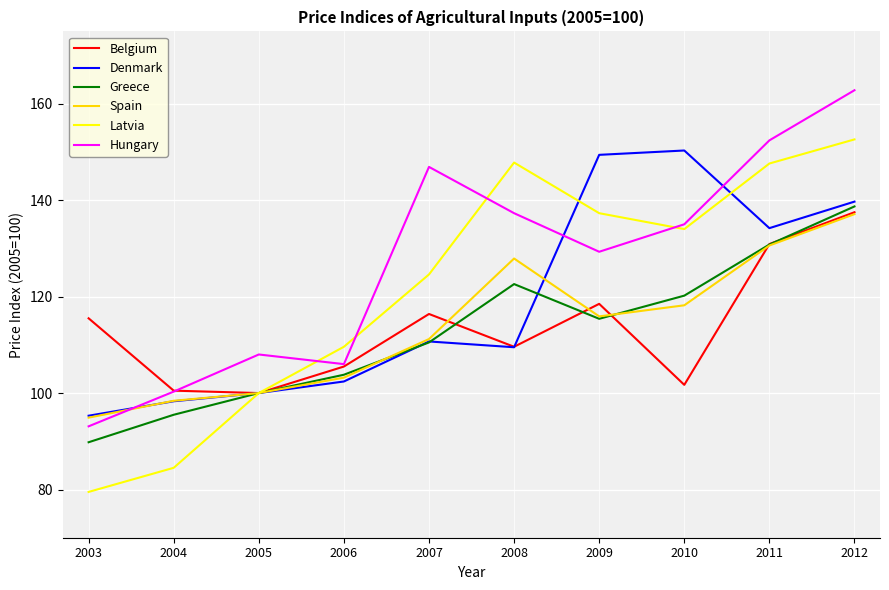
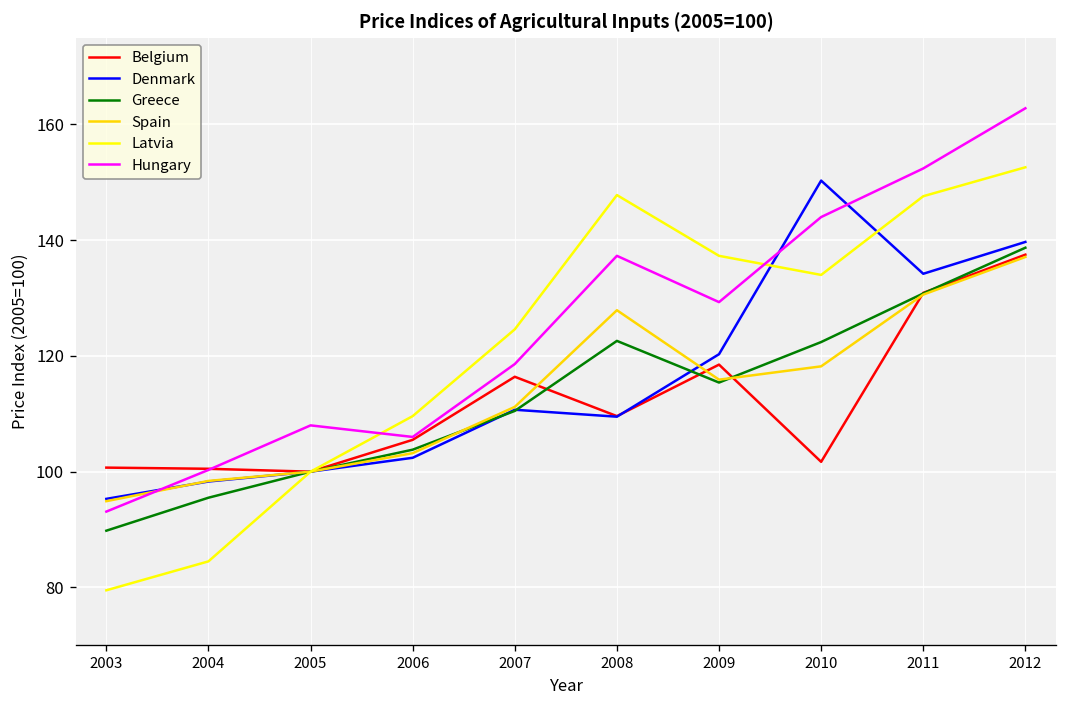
Belgium, 2003: 116 -> 101
Hungary, 2007: 147 -> 119
Denmark, 2009: 149 -> 120
Greece, 2010: 120 -> 122
Hungary, 2010: 135 -> 144
